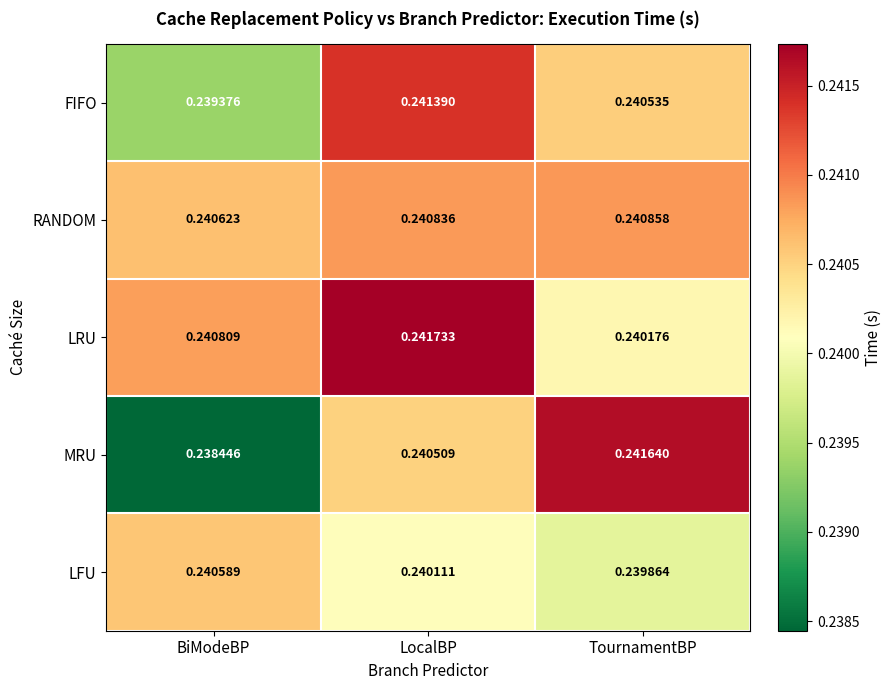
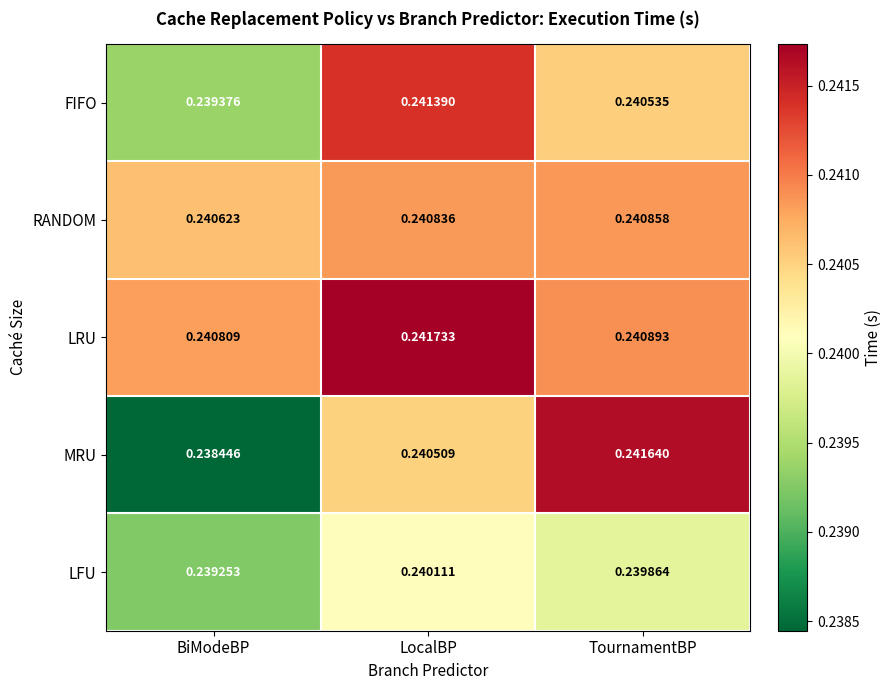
LRU, TournamentBP: 0.240176 -> 0.240893
LFU, BiModeBP: 0.240589 -> 0.239253
